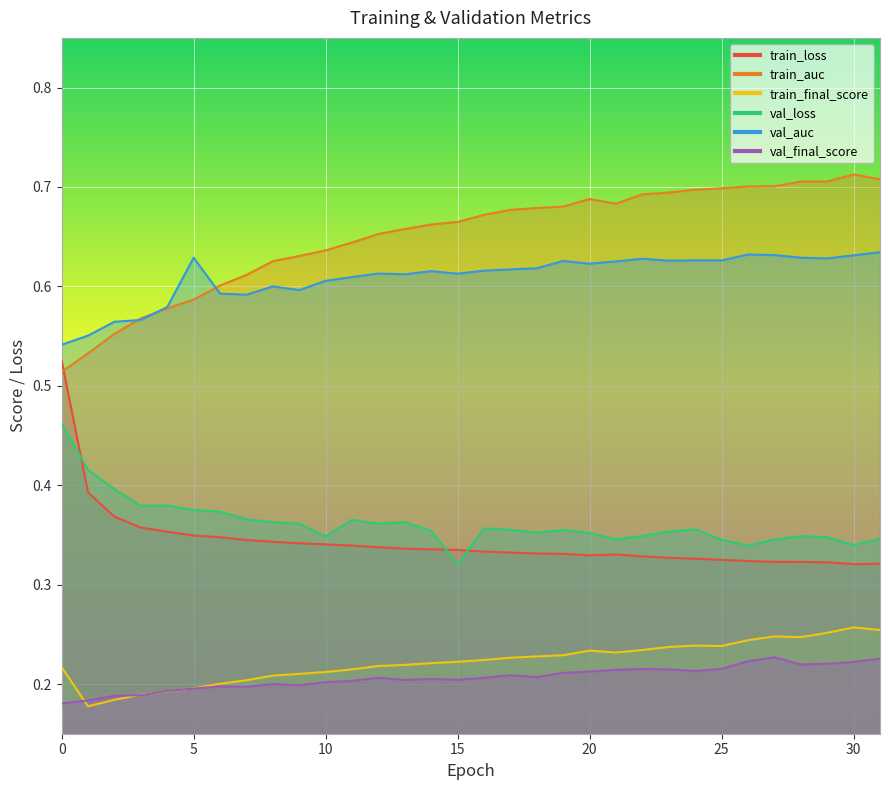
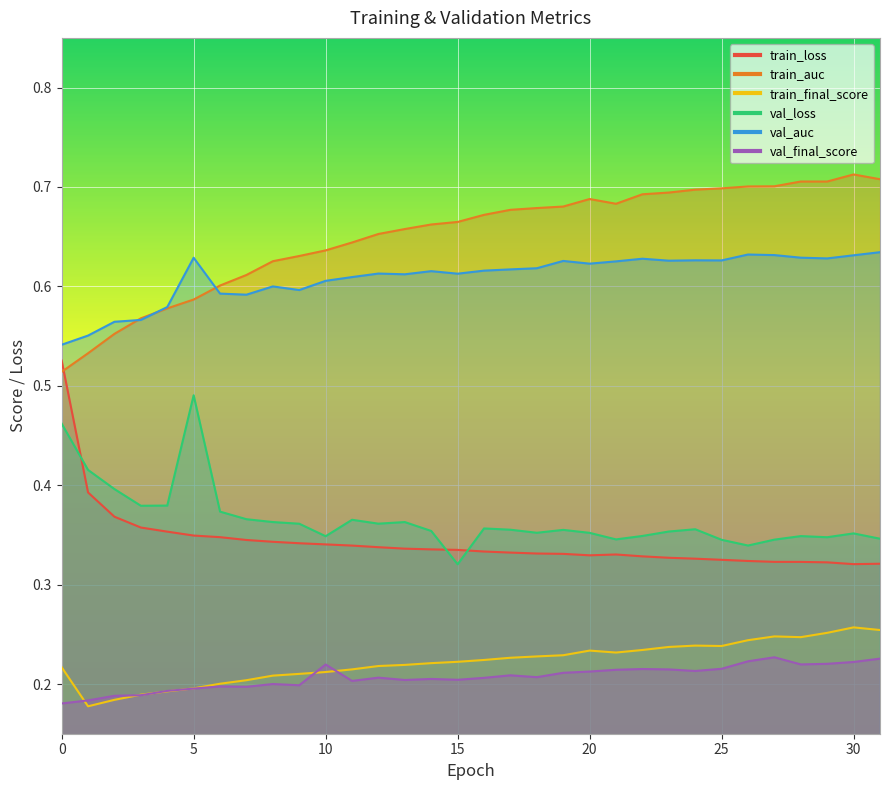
val_loss, 5: 0.37 -> 0.49
val_final_score, 10: 0.20 -> 0.22
val_loss, 30: 0.34 -> 0.35
